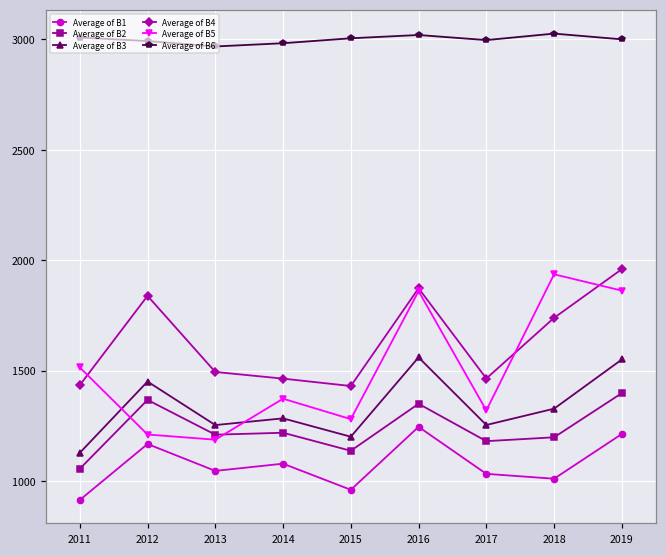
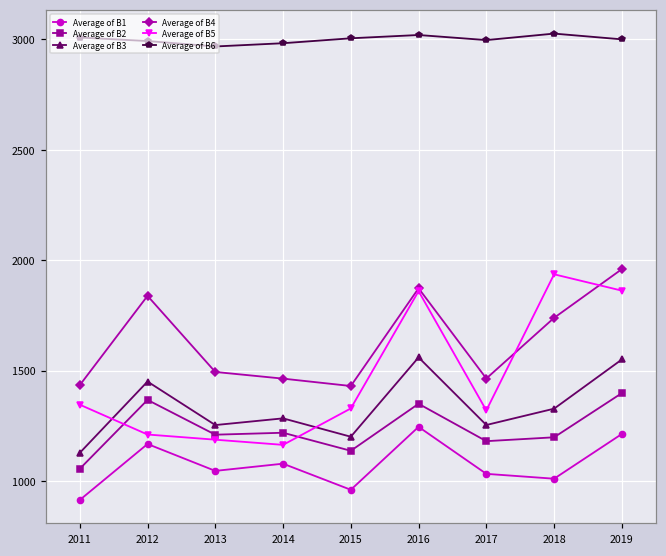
Average of B5, 2011: 1520 -> 1350
Average of B5, 2014: 1370 -> 1160
Average of B5, 2015: 1280 -> 1330
